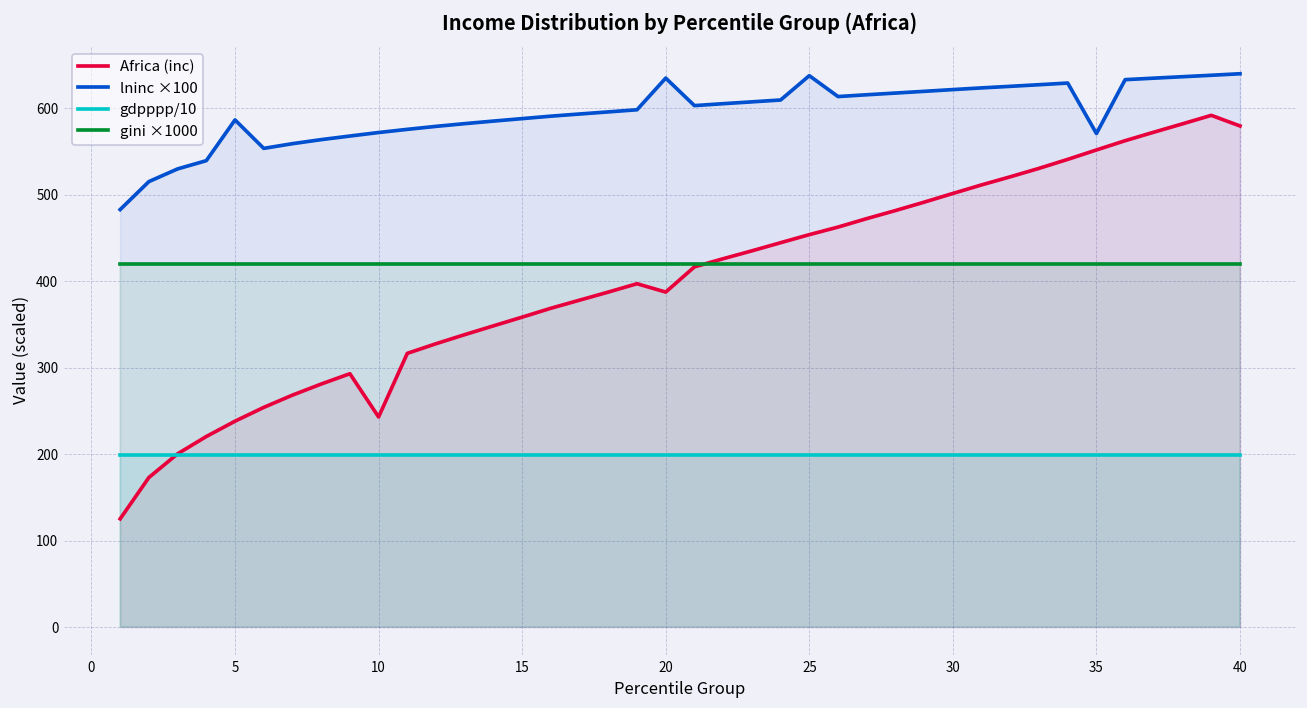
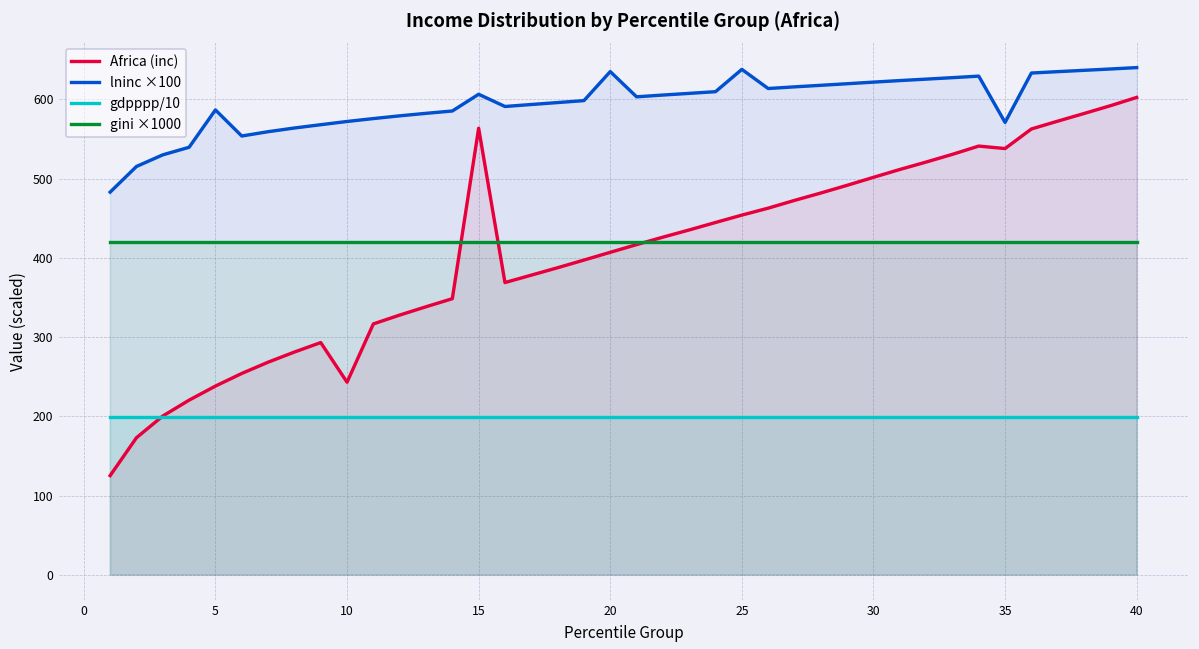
Africa (inc), 15: 360 -> 560
lninc ×100, 15: 590 -> 610
Africa (inc), 20: 390 -> 410
Africa (inc), 35: 550 -> 540
Africa (inc), 40: 580 -> 600
